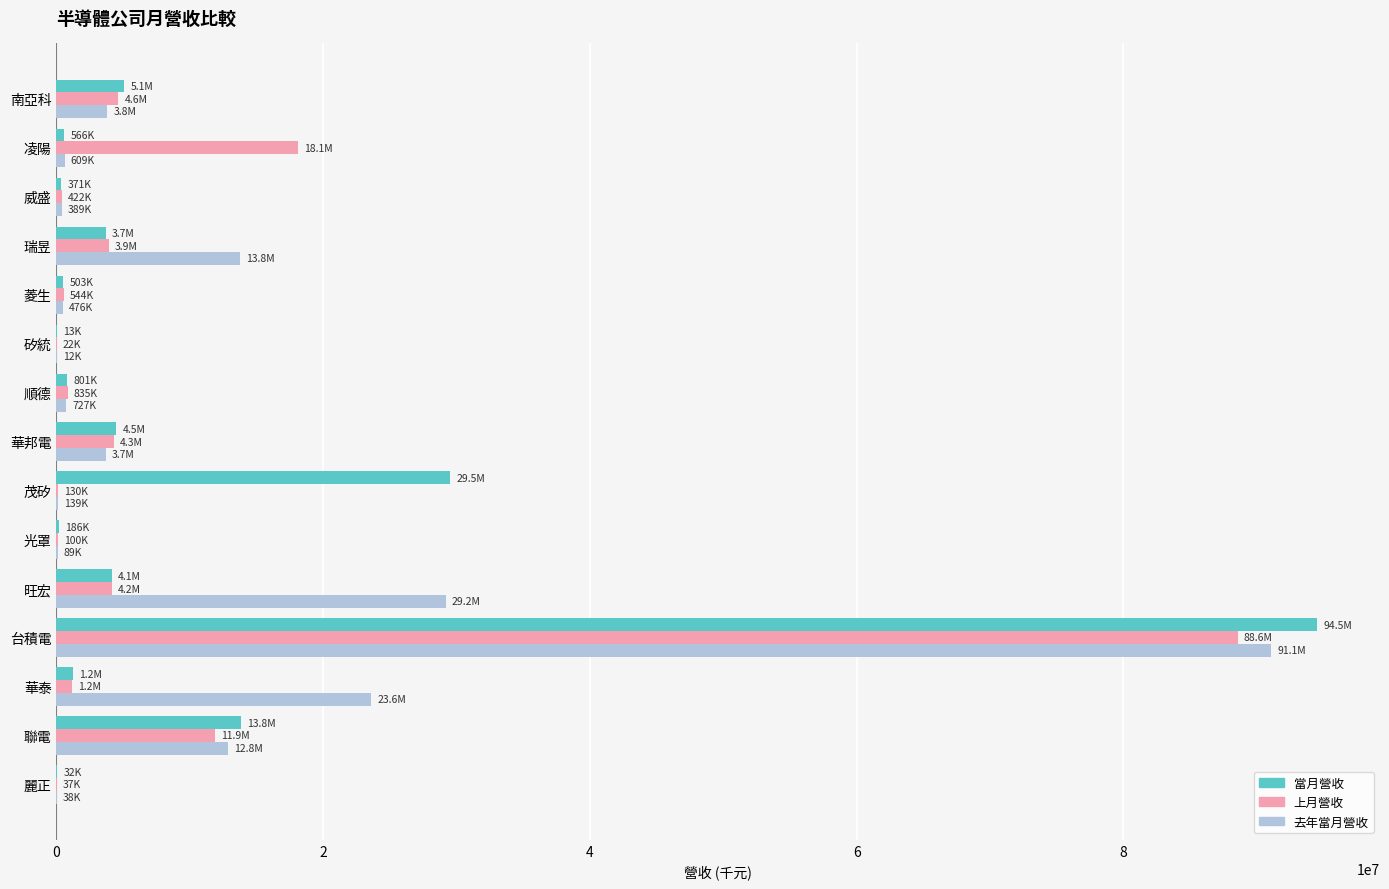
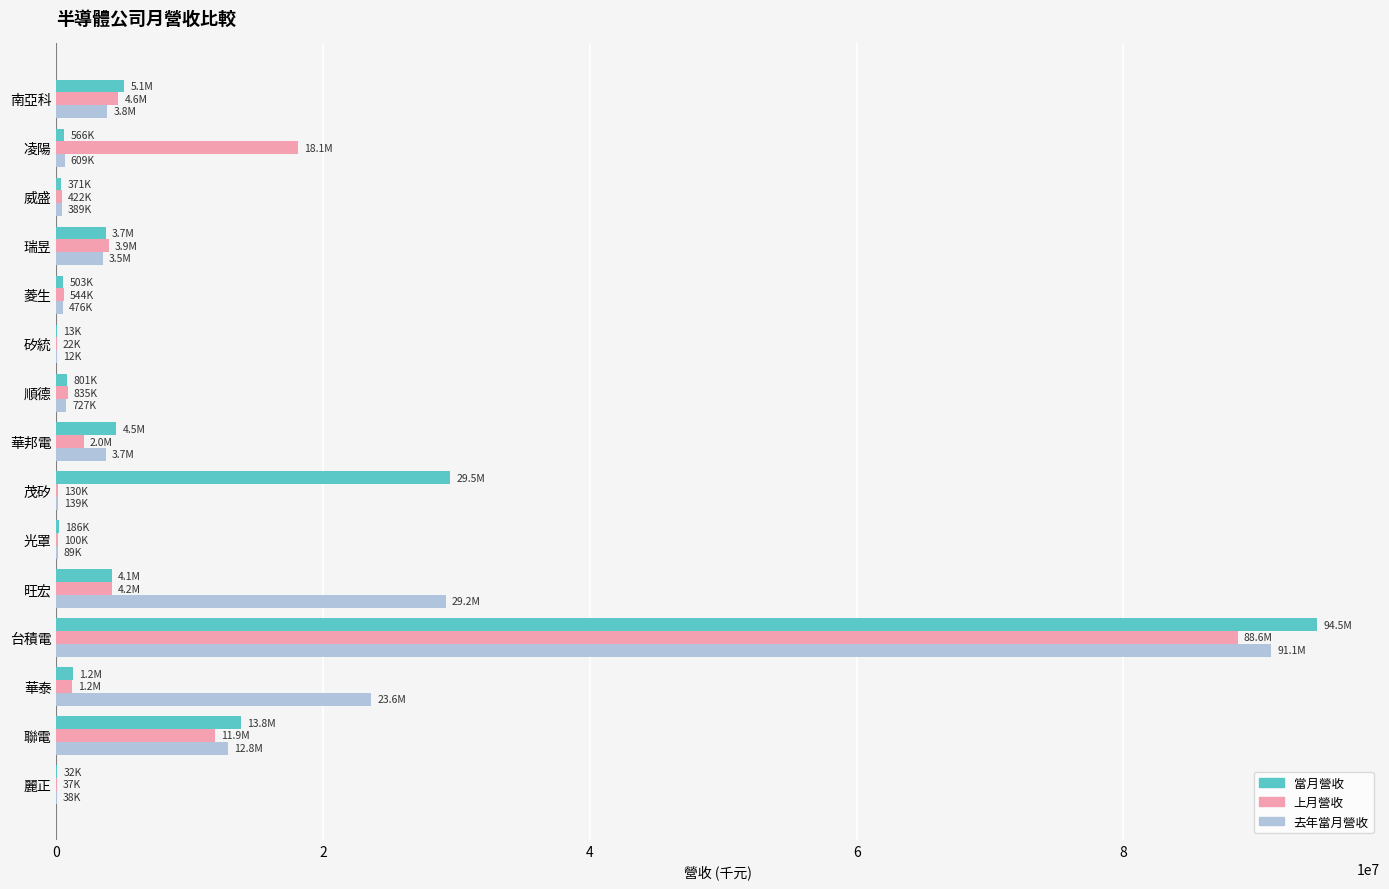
去年當月營收, 瑞昱: 13.8M -> 3.5M
上月營收, 華邦電: 4.3M -> 2.0M
